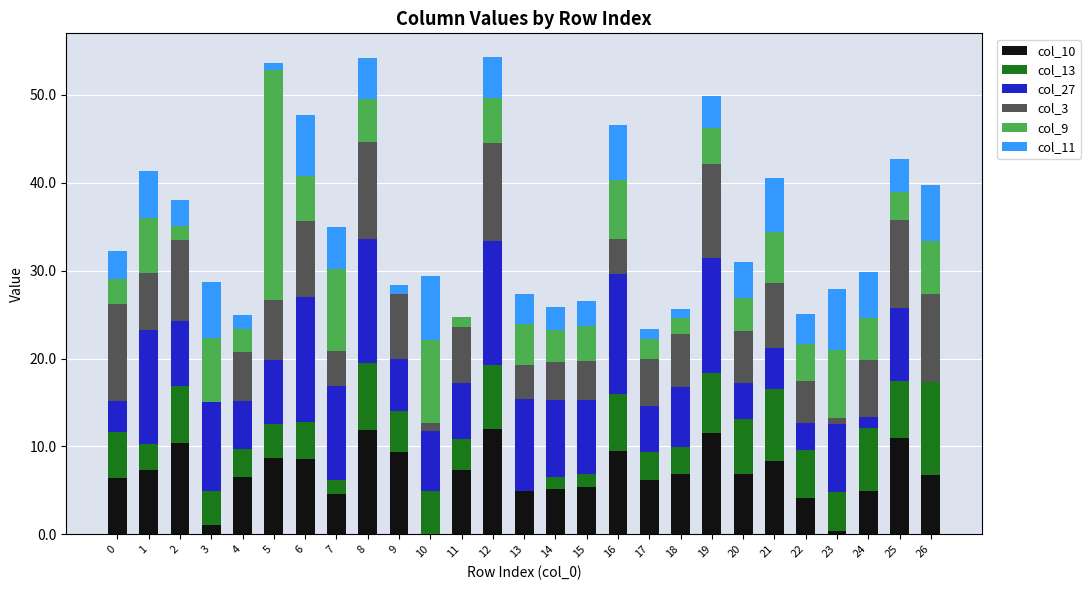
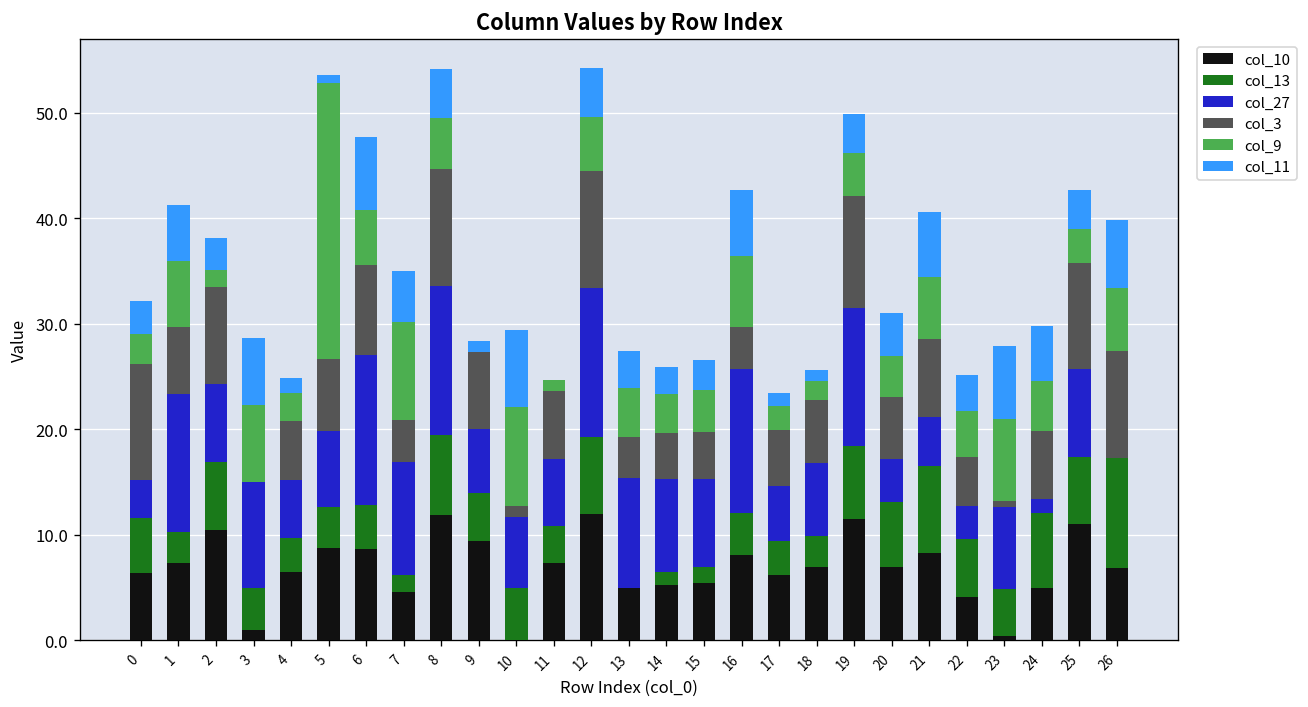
col_10, 16: 10 -> 8
col_13, 16: 7 -> 4
